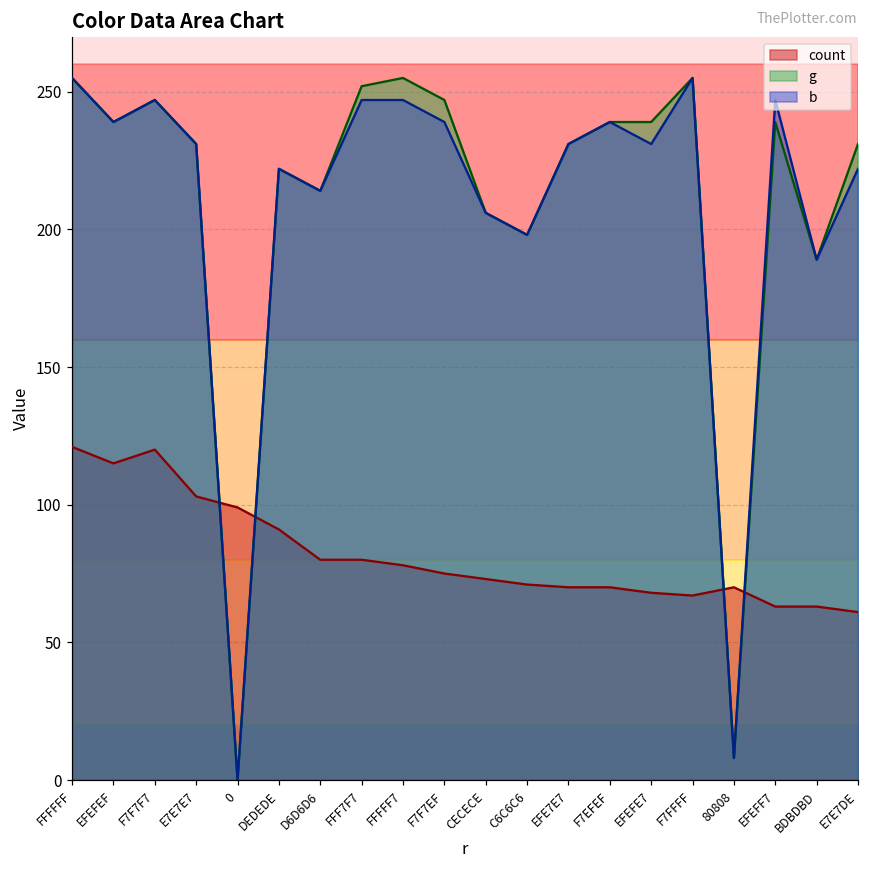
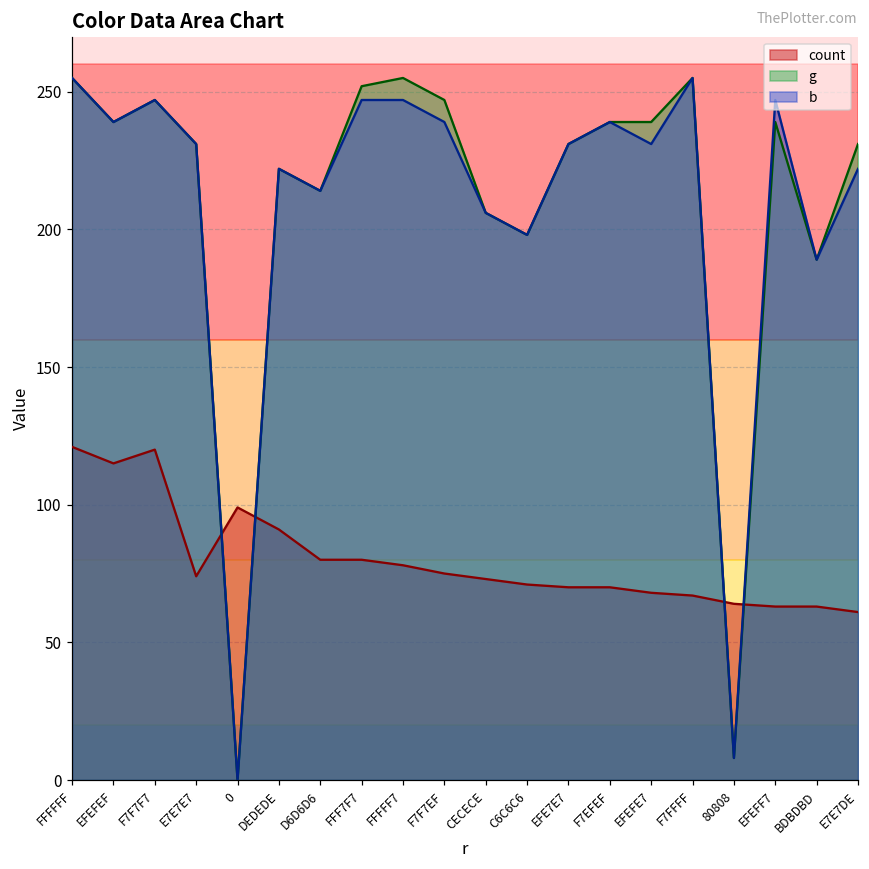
count, E7E7E7: 103 -> 74
count, 80808: 70 -> 64
